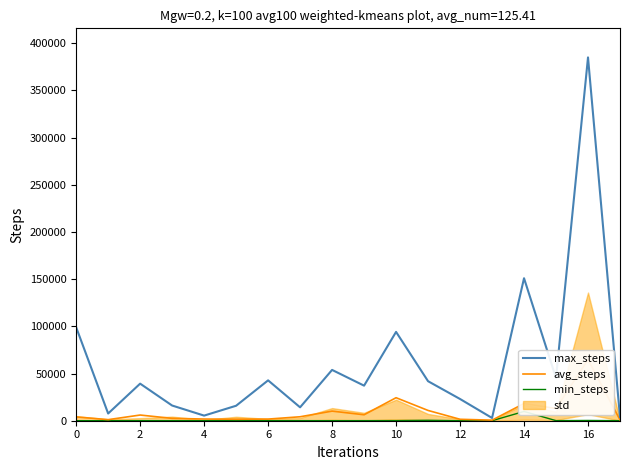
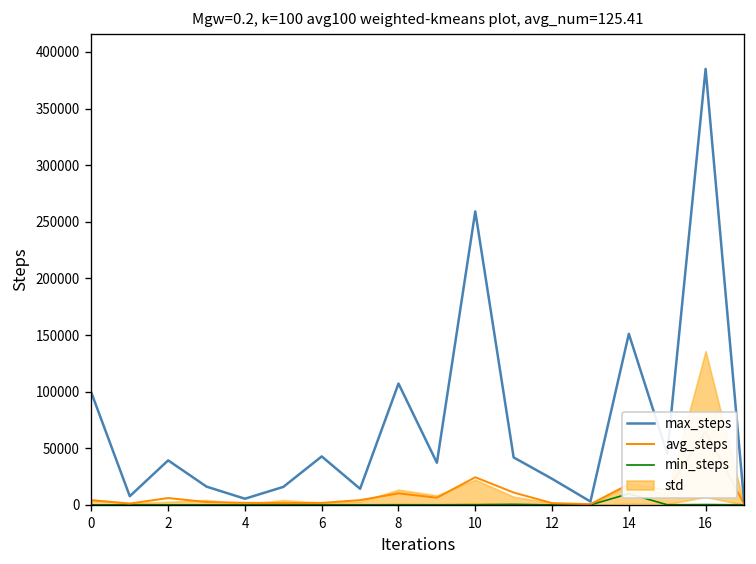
max_steps, 8: 50000 -> 110000
max_steps, 10: 90000 -> 260000
